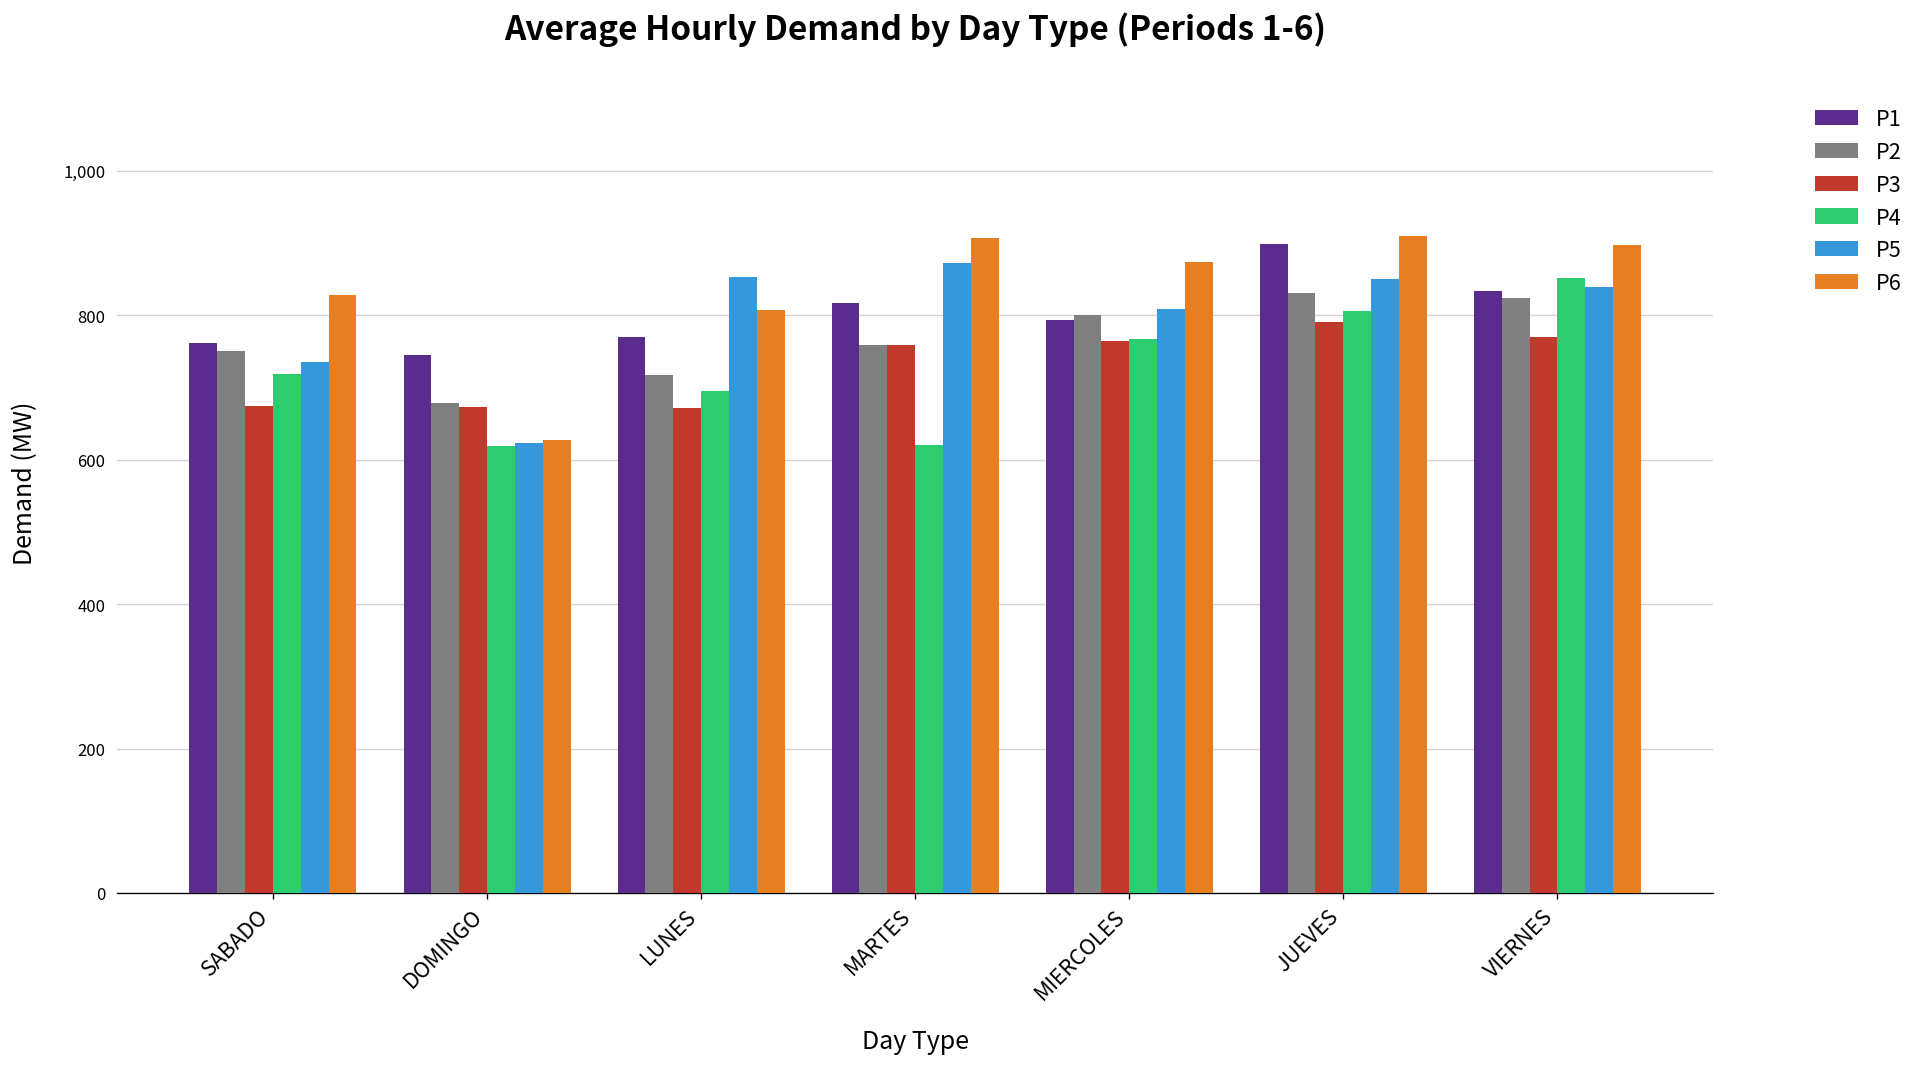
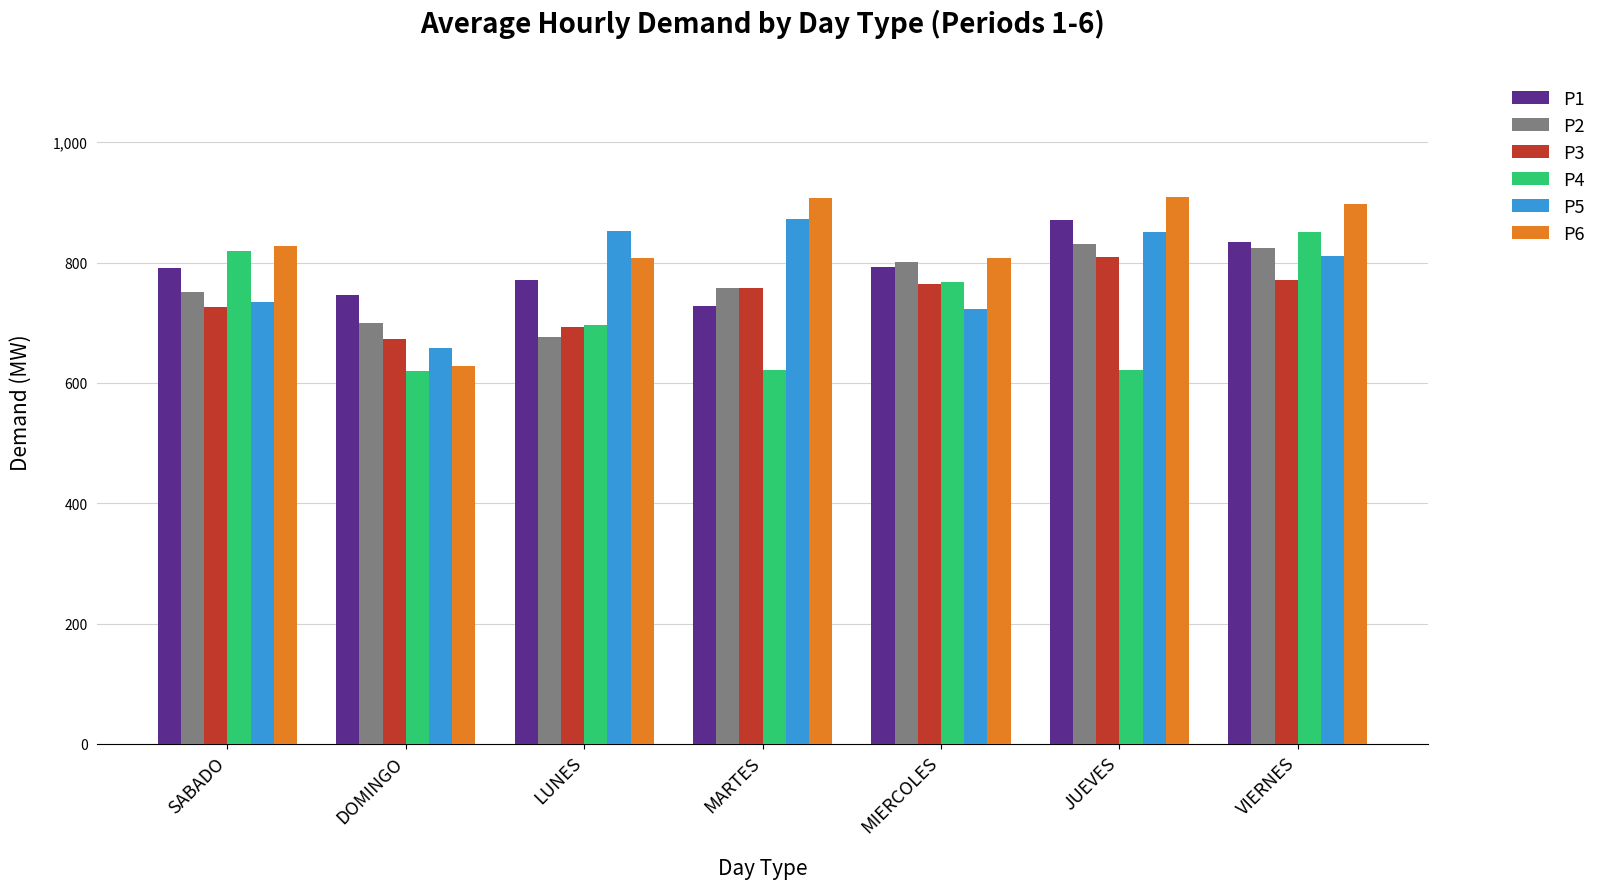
P1, SABADO: 760 -> 790
P3, SABADO: 670 -> 730
P4, SABADO: 720 -> 820
P2, DOMINGO: 680 -> 700
P5, DOMINGO: 620 -> 660
P2, LUNES: 720 -> 680
P3, LUNES: 670 -> 690
P1, MARTES: 820 -> 730
P5, MIERCOLES: 810 -> 720
P6, MIERCOLES: 870 -> 810
P1, JUEVES: 900 -> 870
P3, JUEVES: 790 -> 810
P4, JUEVES: 810 -> 620
P5, VIERNES: 840 -> 810
